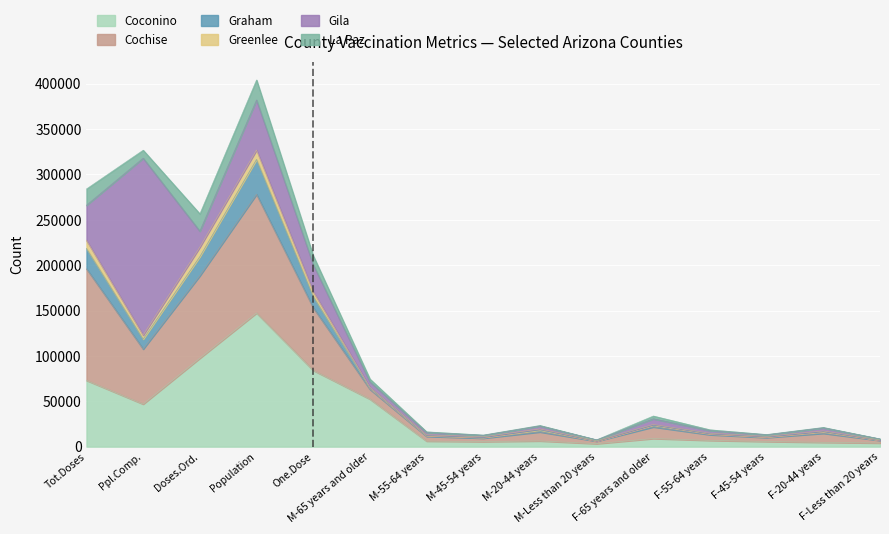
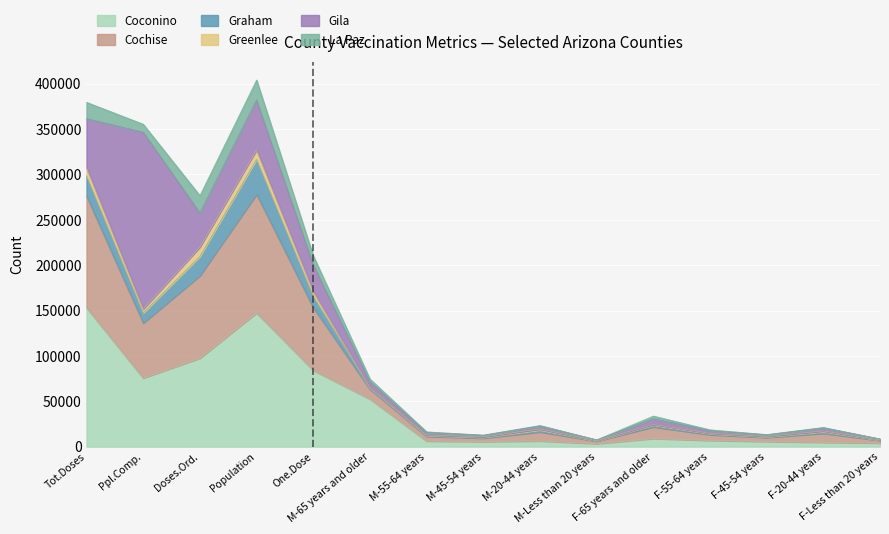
Coconino, Tot.Doses: 70000 -> 150000
Gila, Tot.Doses: 40000 -> 50000
Coconino, Ppl.Comp.: 50000 -> 80000
Gila, Doses.Ord.: 20000 -> 40000
